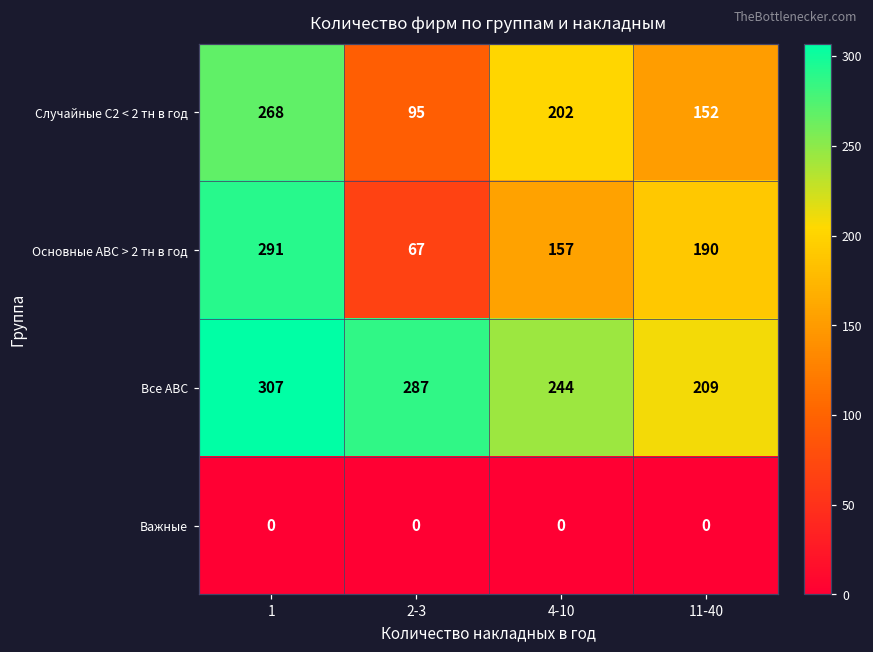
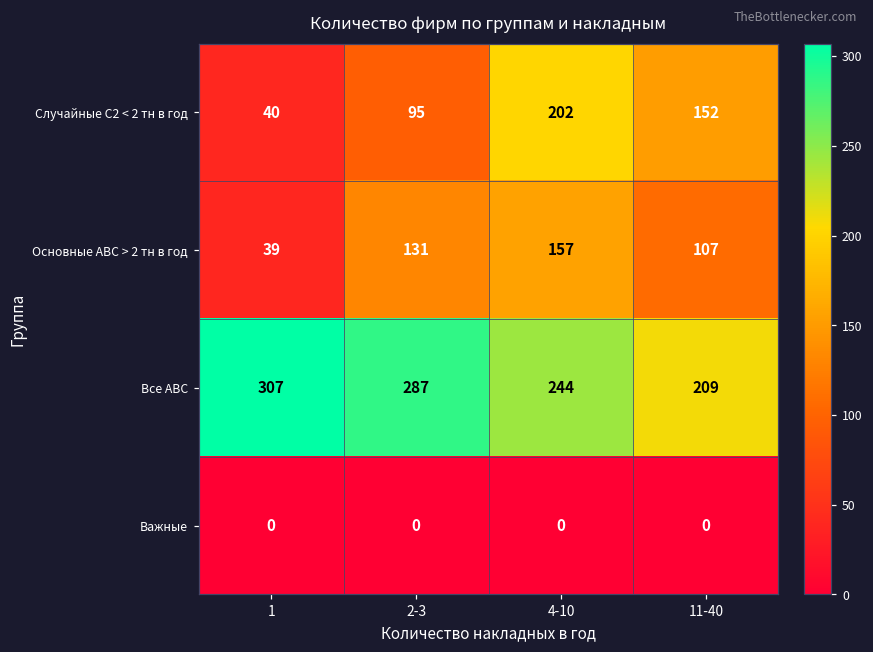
Случайные С2 < 2 тн в год, 1: 268 -> 40
Основные АВС > 2 тн в год, 1: 291 -> 39
Основные АВС > 2 тн в год, 2-3: 67 -> 131
Основные АВС > 2 тн в год, 11-40: 190 -> 107
